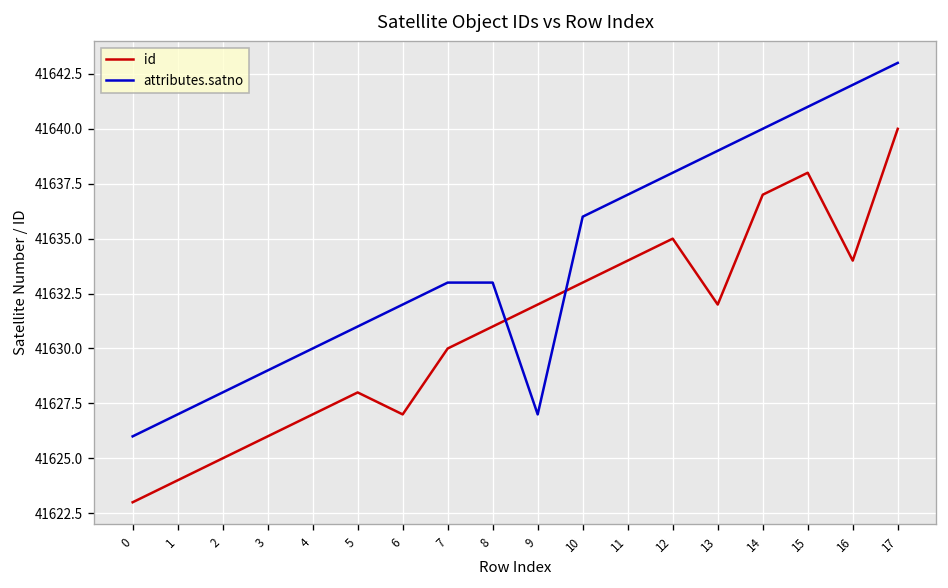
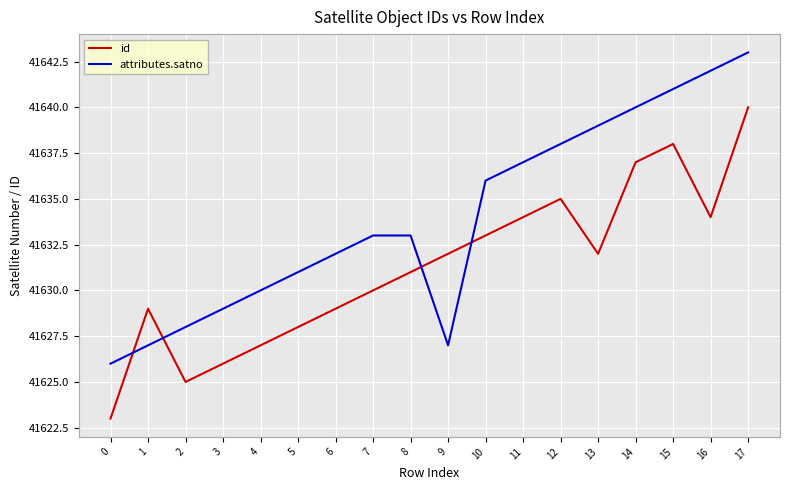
id, 1: 41624 -> 41629
id, 6: 41627 -> 41629
